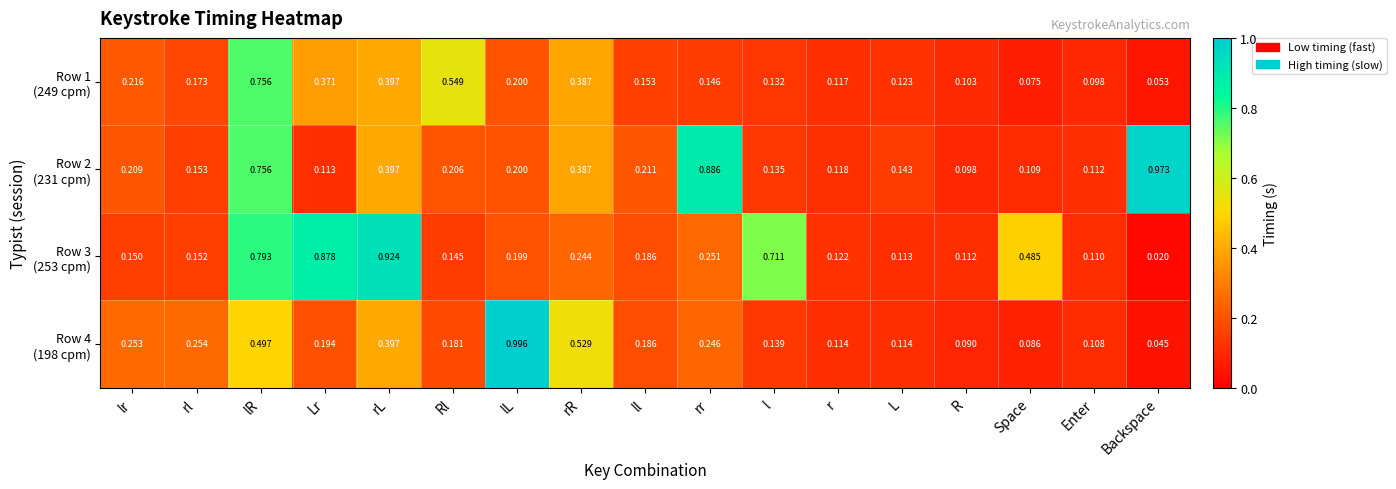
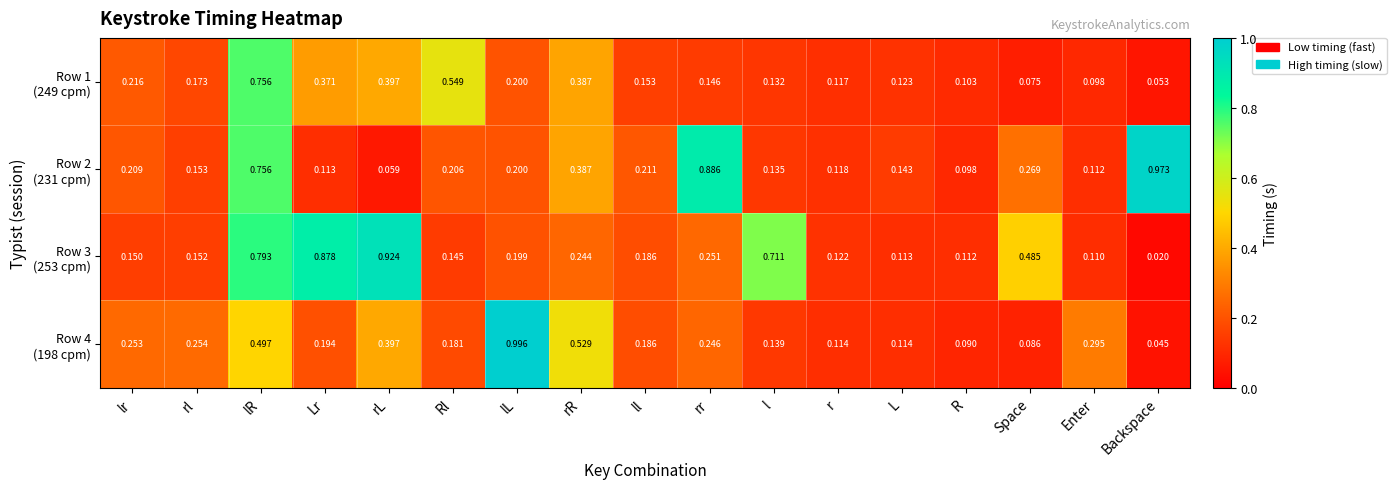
Row 2 (231 cpm), rL: 0.397 -> 0.059
Row 2 (231 cpm), Space: 0.109 -> 0.269
Row 4 (198 cpm), Enter: 0.108 -> 0.295
